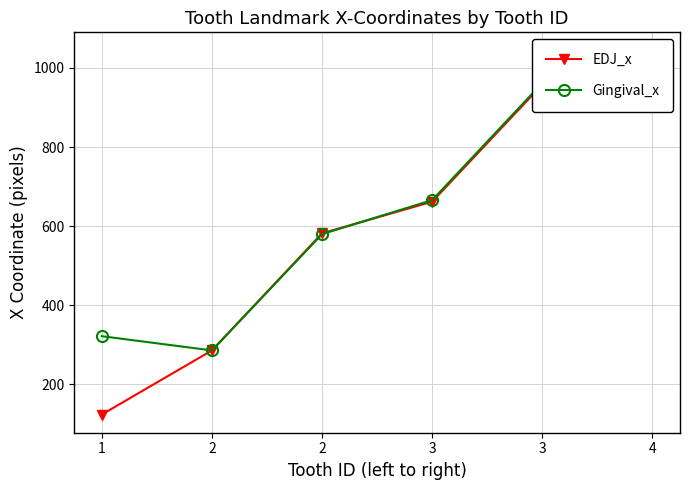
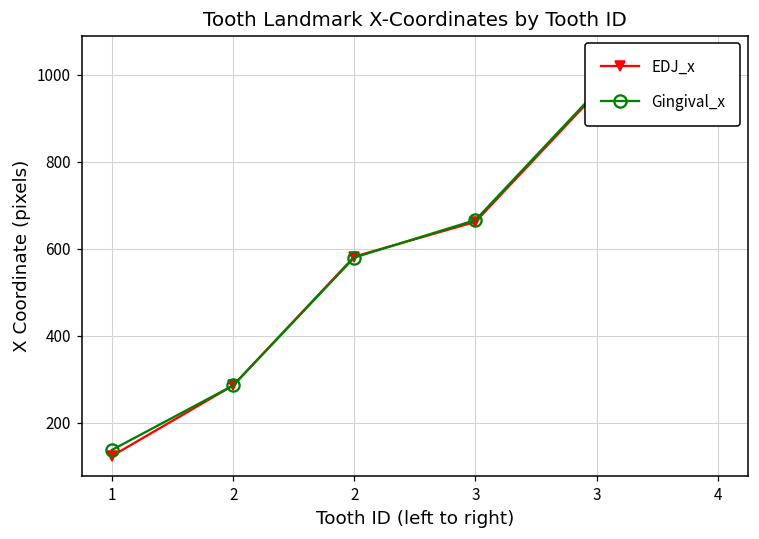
Gingival_x, 1: 320 -> 140
